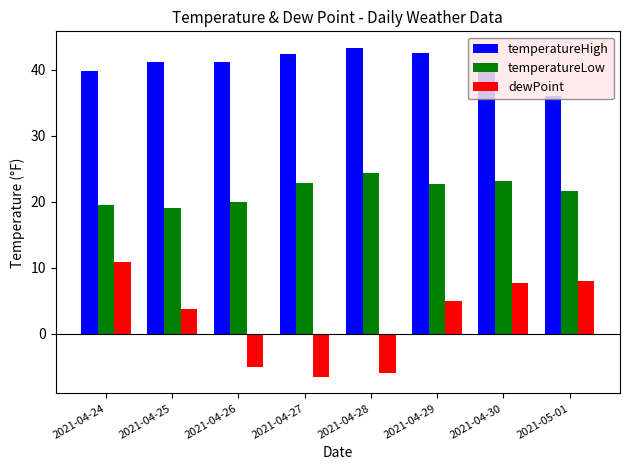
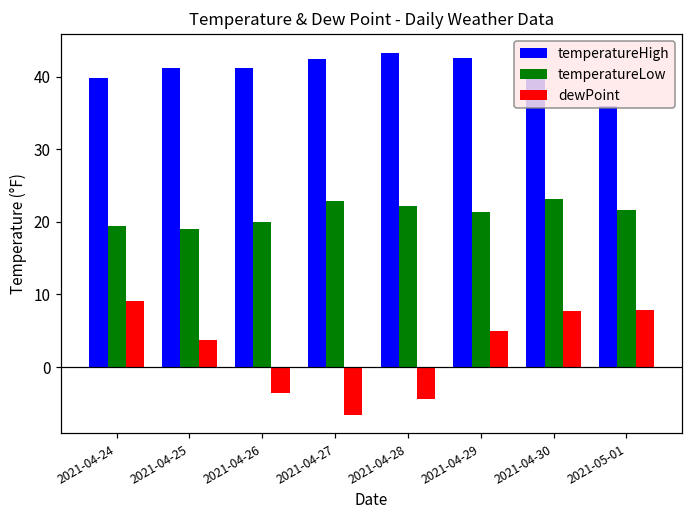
dewPoint, 2021-04-24: 11 -> 9
dewPoint, 2021-04-26: -5 -> -4
temperatureLow, 2021-04-28: 24 -> 22
dewPoint, 2021-04-28: -6 -> -4
temperatureLow, 2021-04-29: 23 -> 21
